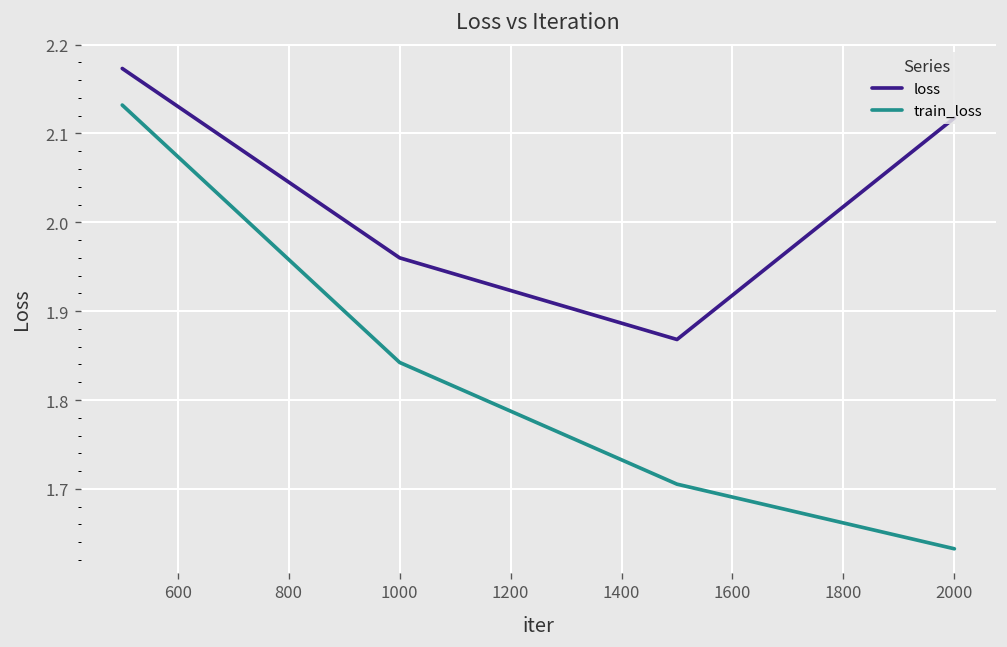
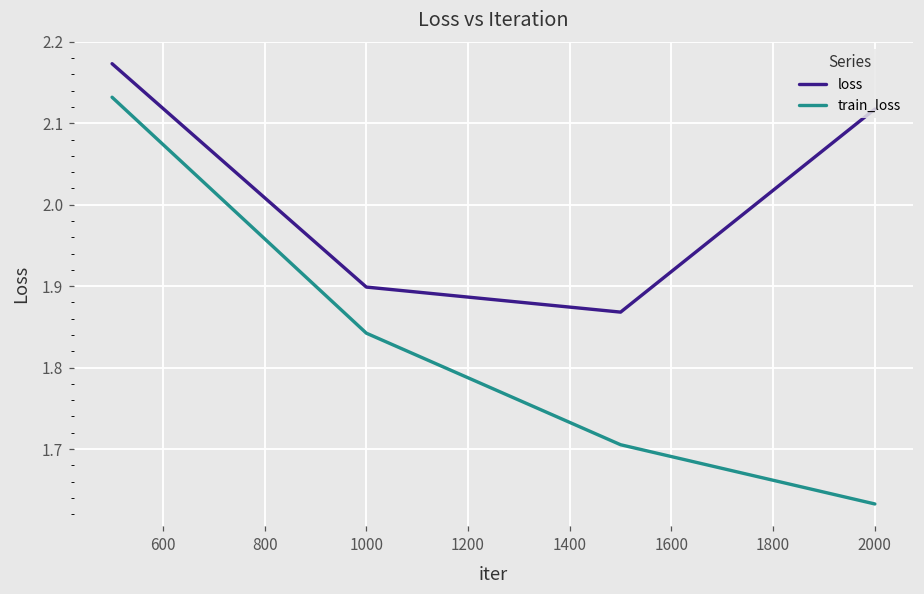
loss, 1000: 1.96 -> 1.90
